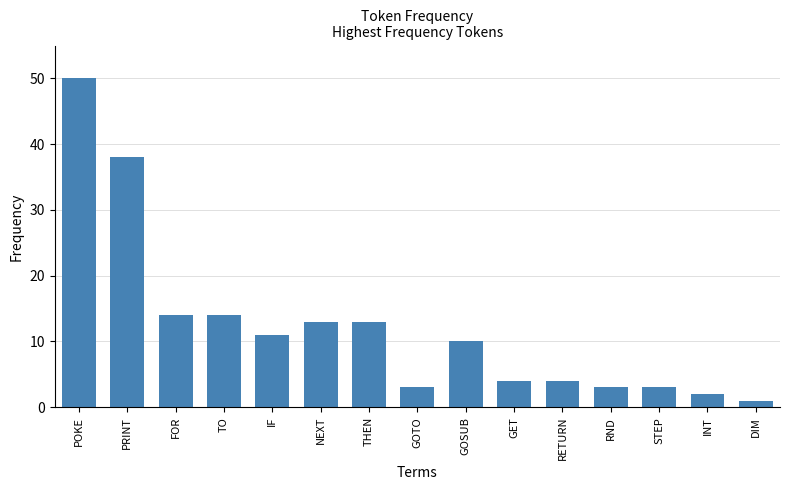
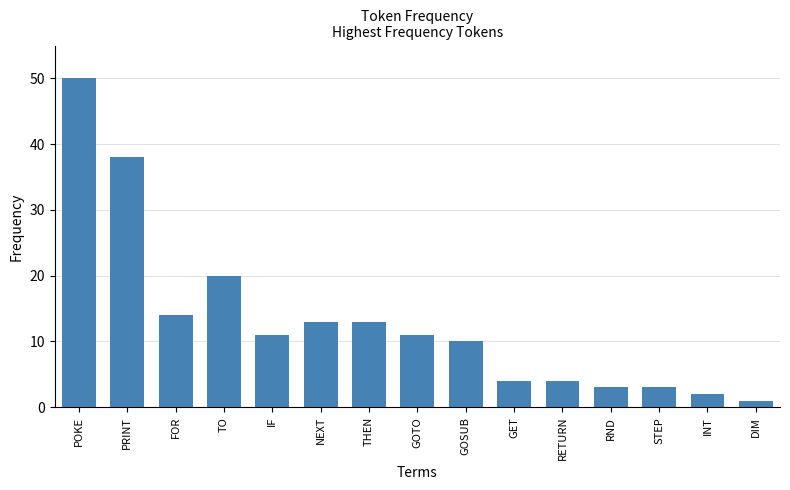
TO: 14 -> 20
GOTO: 3 -> 11
